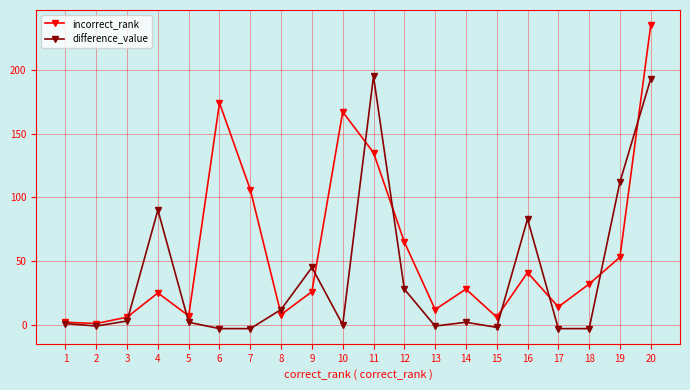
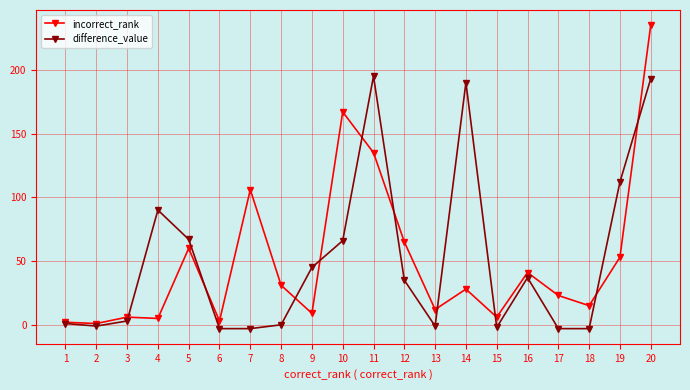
incorrect_rank, 4: 25 -> 5
incorrect_rank, 5: 7 -> 60
difference_value, 5: 2 -> 67
incorrect_rank, 6: 174 -> 3
incorrect_rank, 8: 8 -> 31
difference_value, 8: 12 -> 0
incorrect_rank, 9: 26 -> 9
difference_value, 10: 0 -> 66
difference_value, 12: 28 -> 35
difference_value, 14: 2 -> 190
difference_value, 16: 83 -> 37
incorrect_rank, 17: 14 -> 23
incorrect_rank, 18: 32 -> 15
